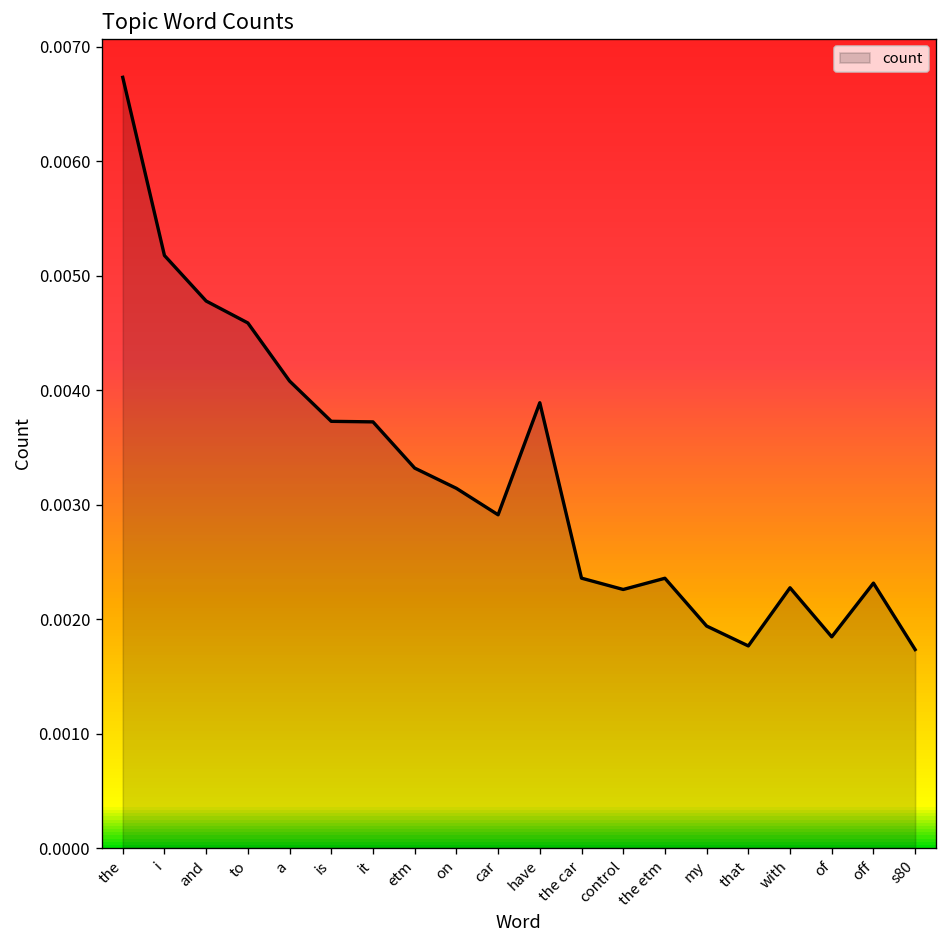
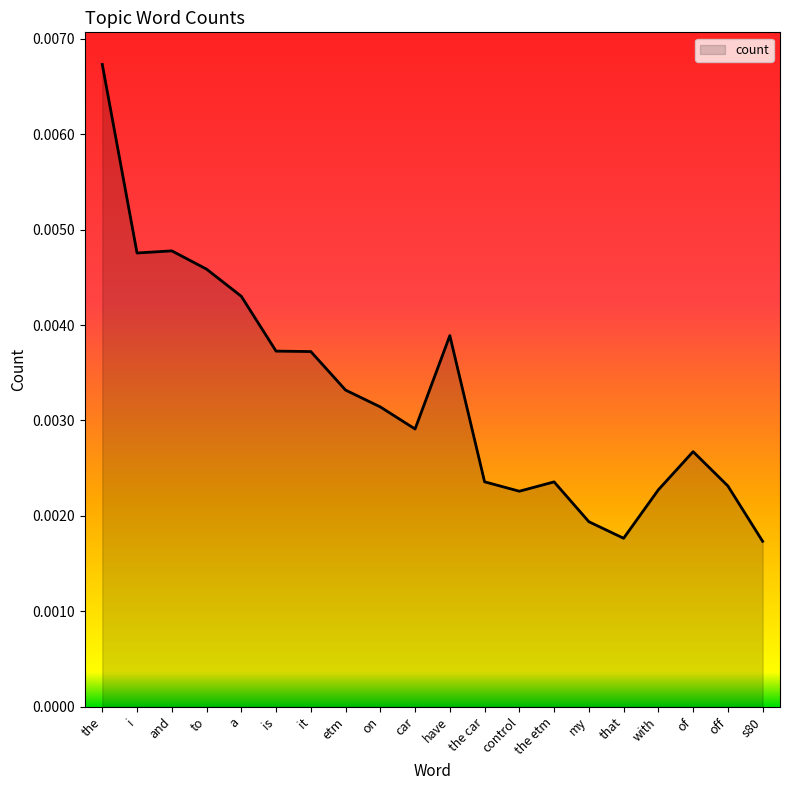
i: 0.0052 -> 0.0048
a: 0.0041 -> 0.0043
of: 0.0018 -> 0.0027
